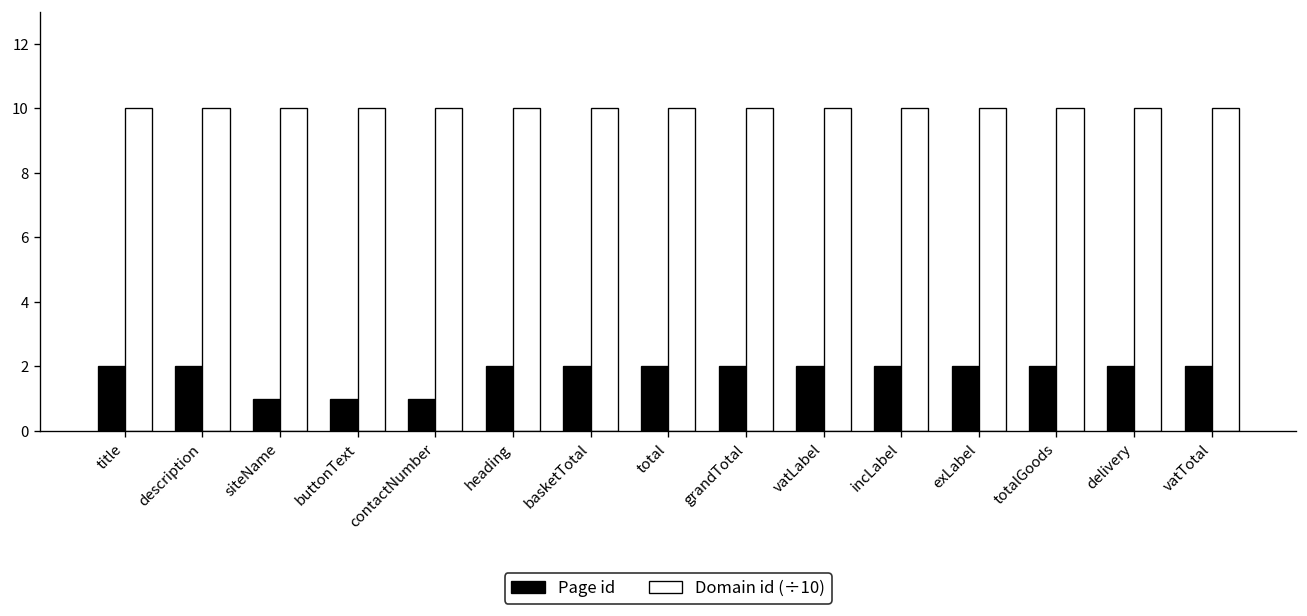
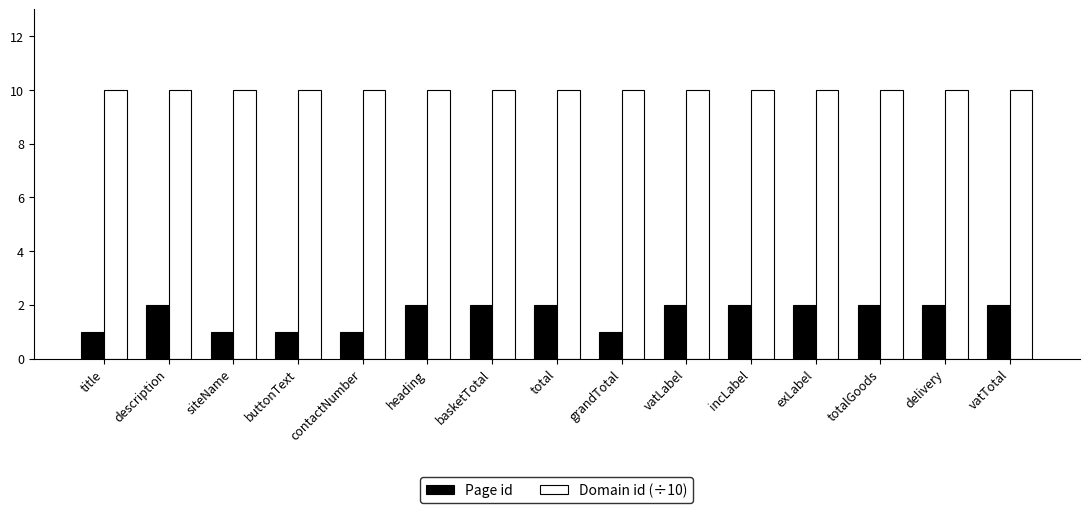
Page id, title: 2 -> 1
Page id, grandTotal: 2 -> 1
